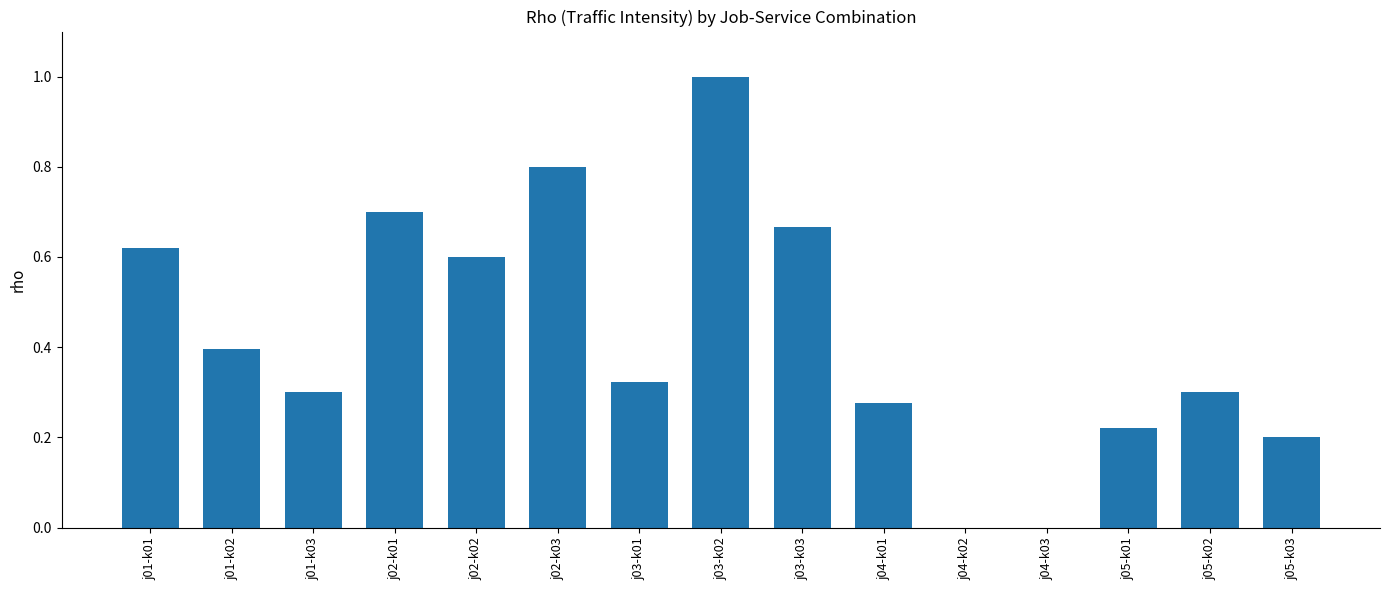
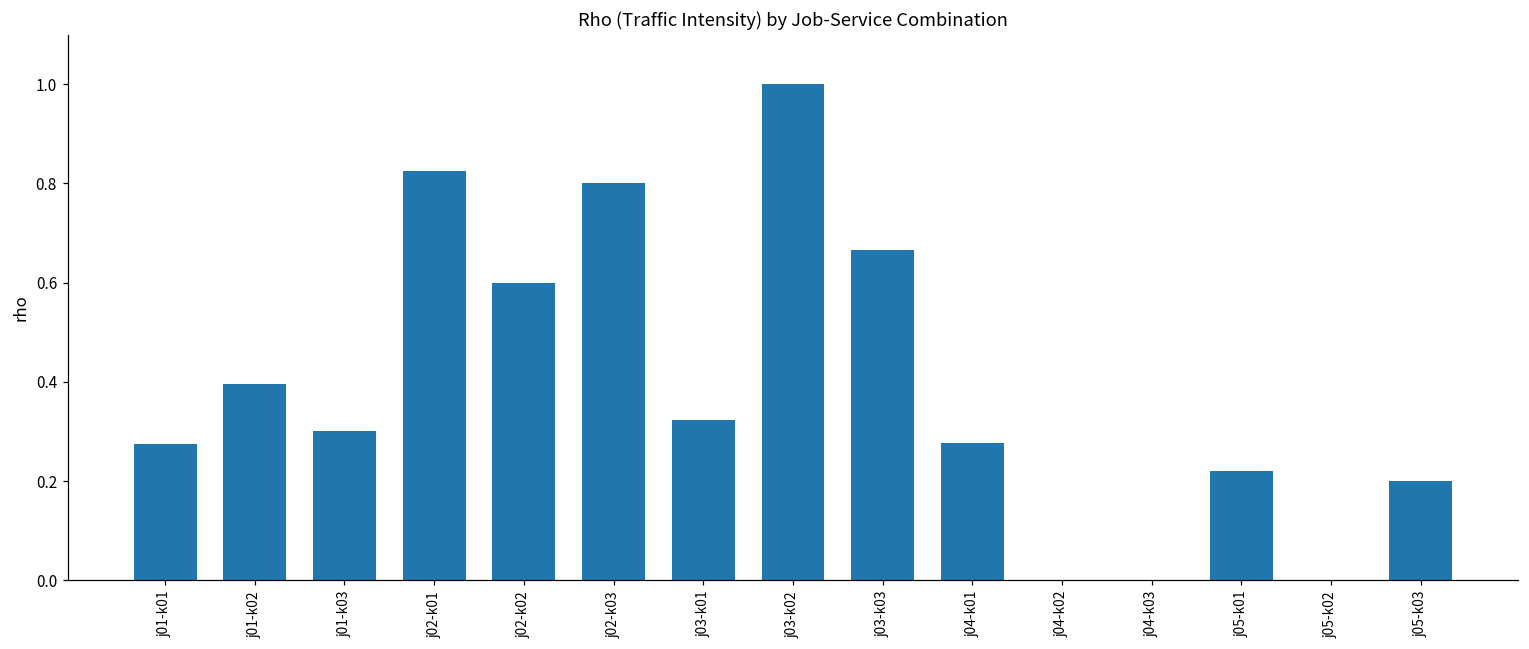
j01-k01: 0.62 -> 0.28
j02-k01: 0.70 -> 0.83
j05-k02: 0.3 -> 0.0
